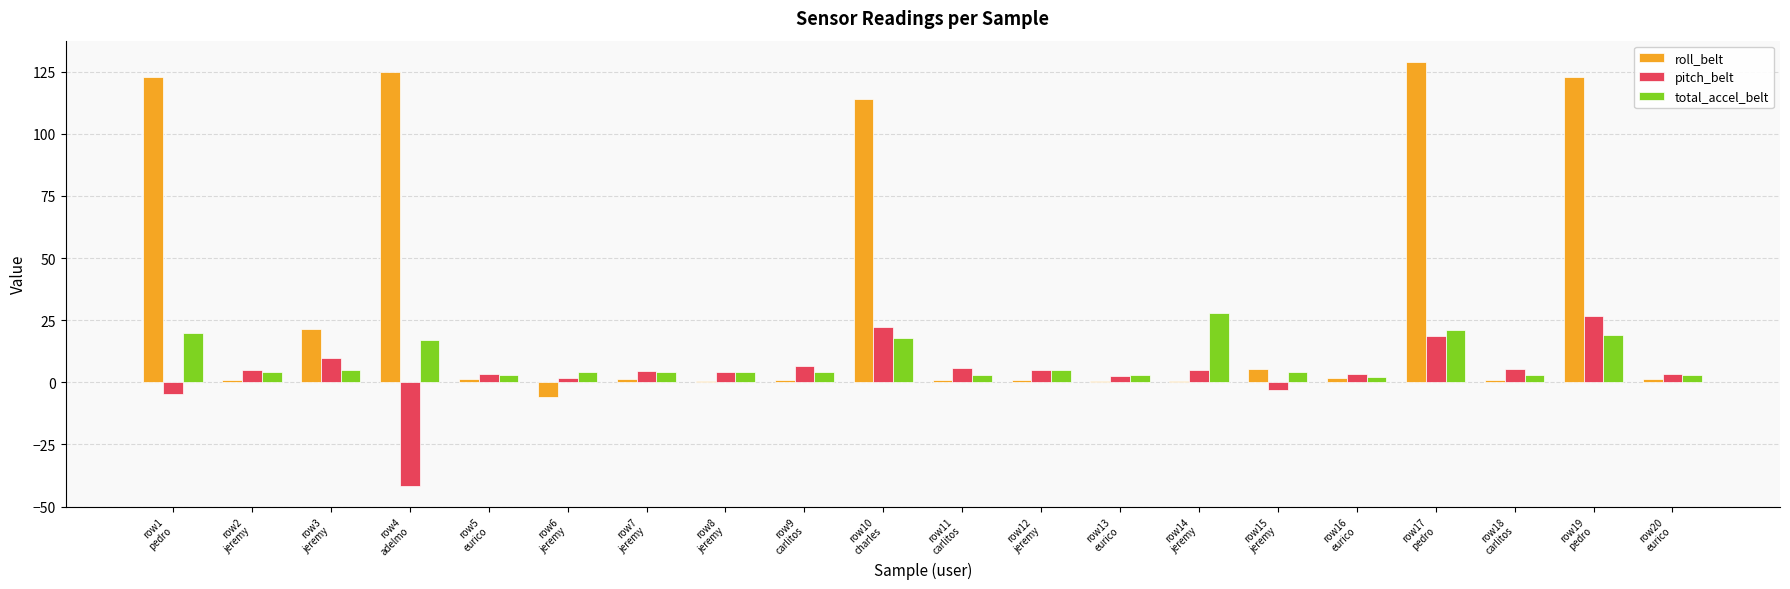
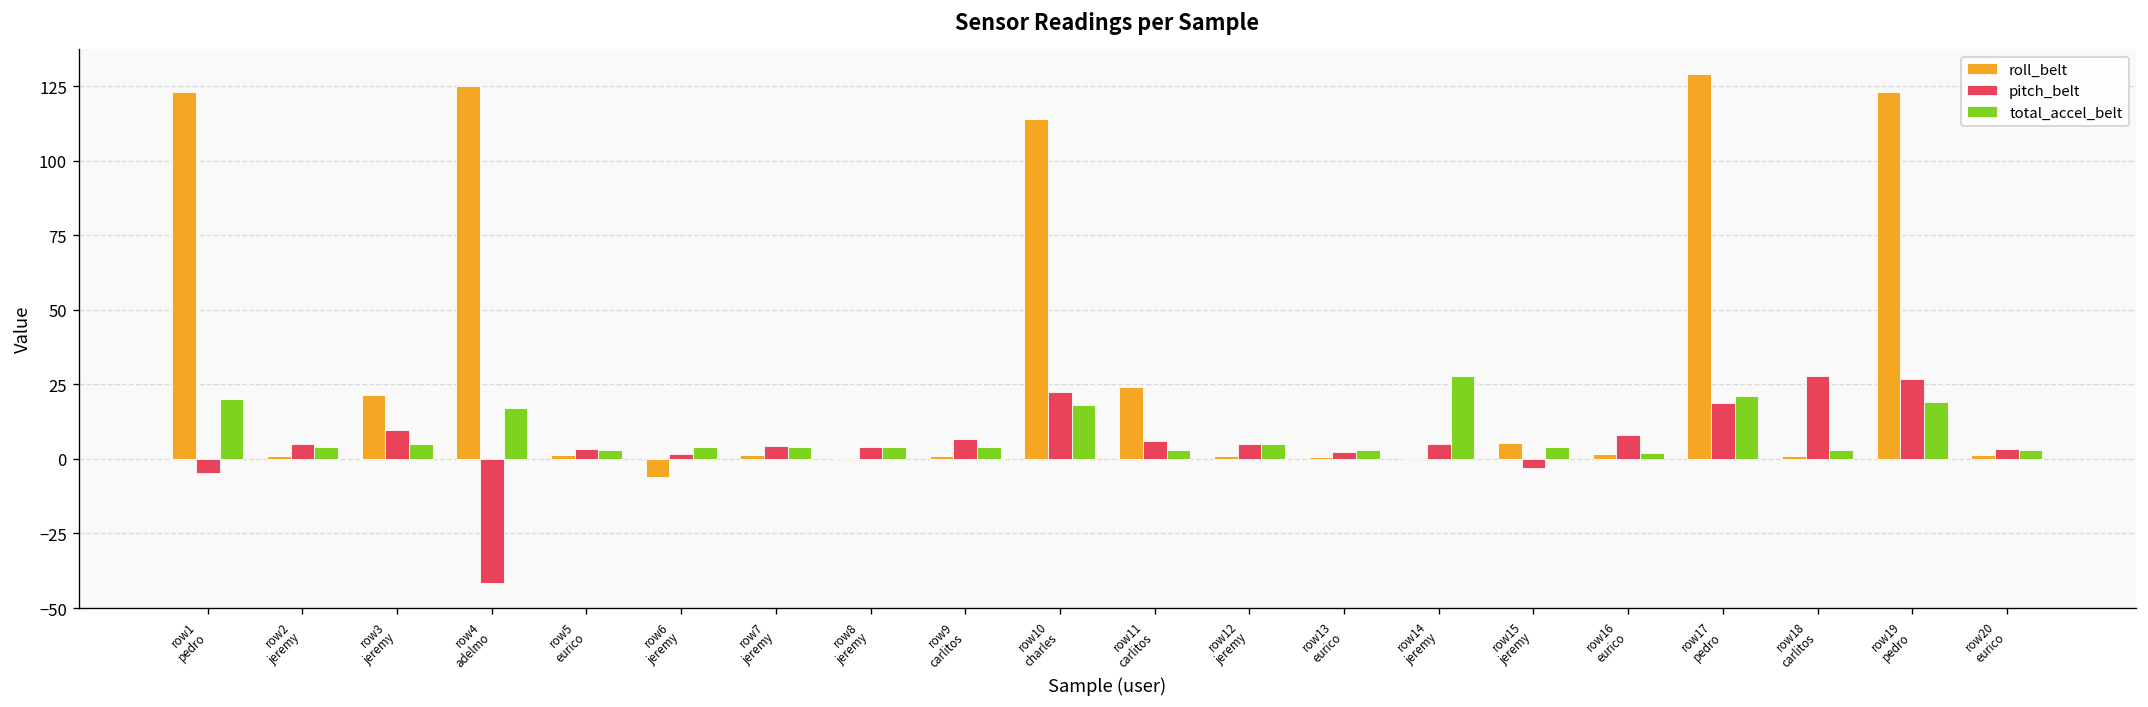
roll_belt, row11 carlitos: 1 -> 24
pitch_belt, row16 eurico: 3 -> 8
pitch_belt, row18 carlitos: 5 -> 28
